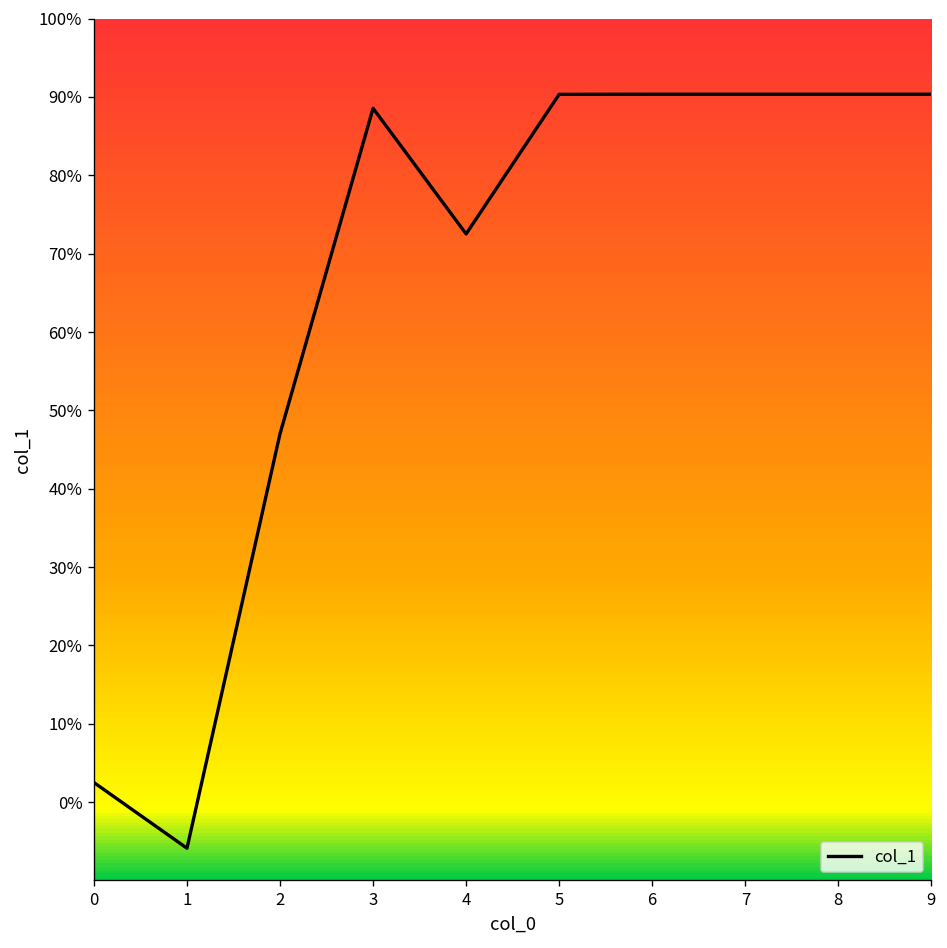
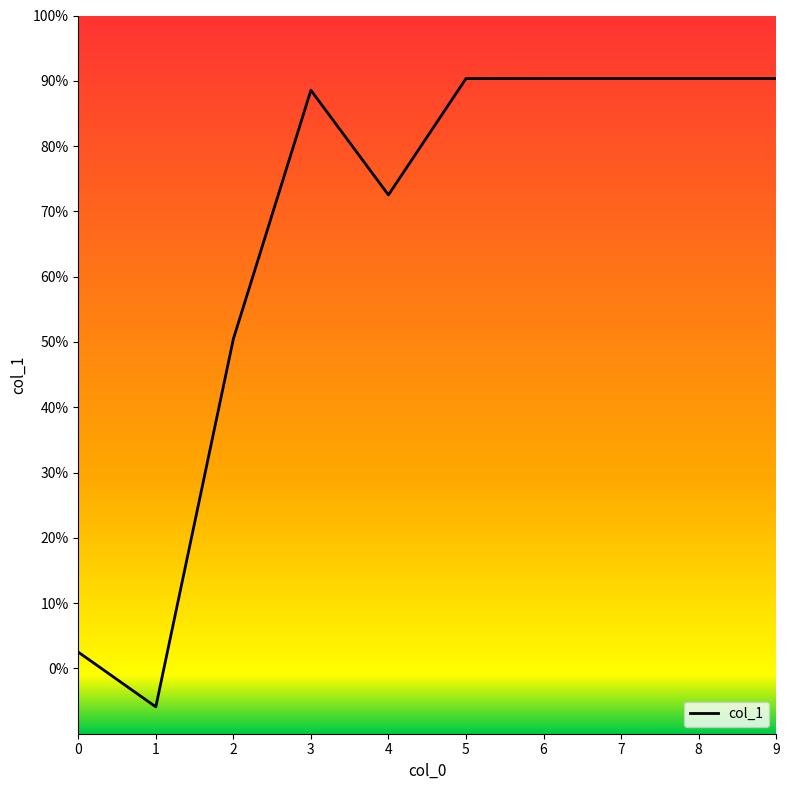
2: 47% -> 50%
